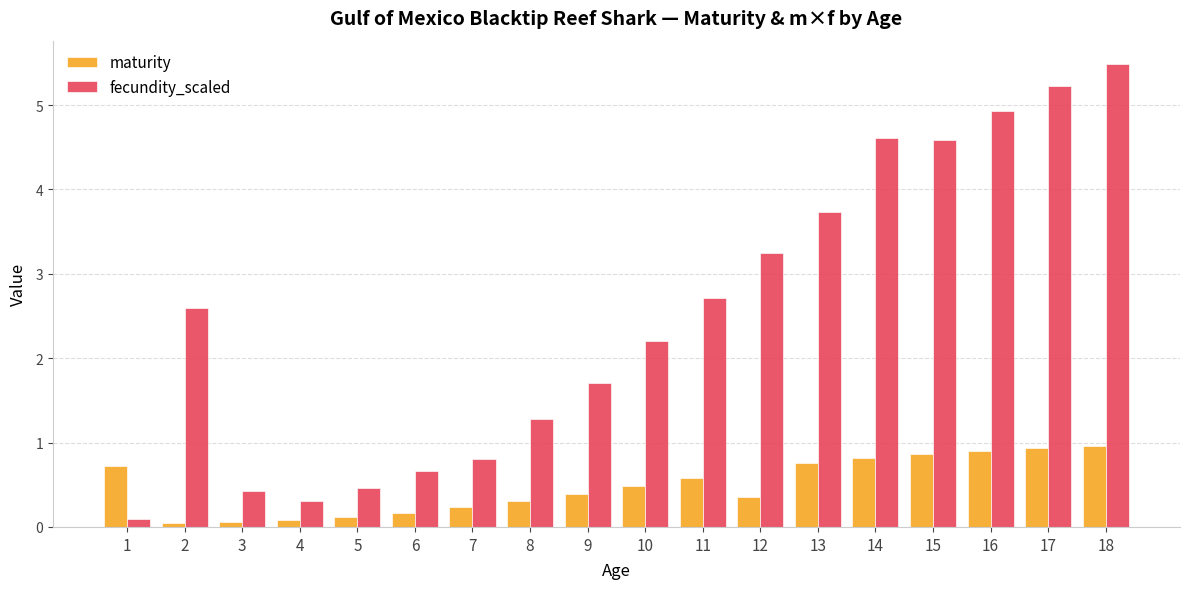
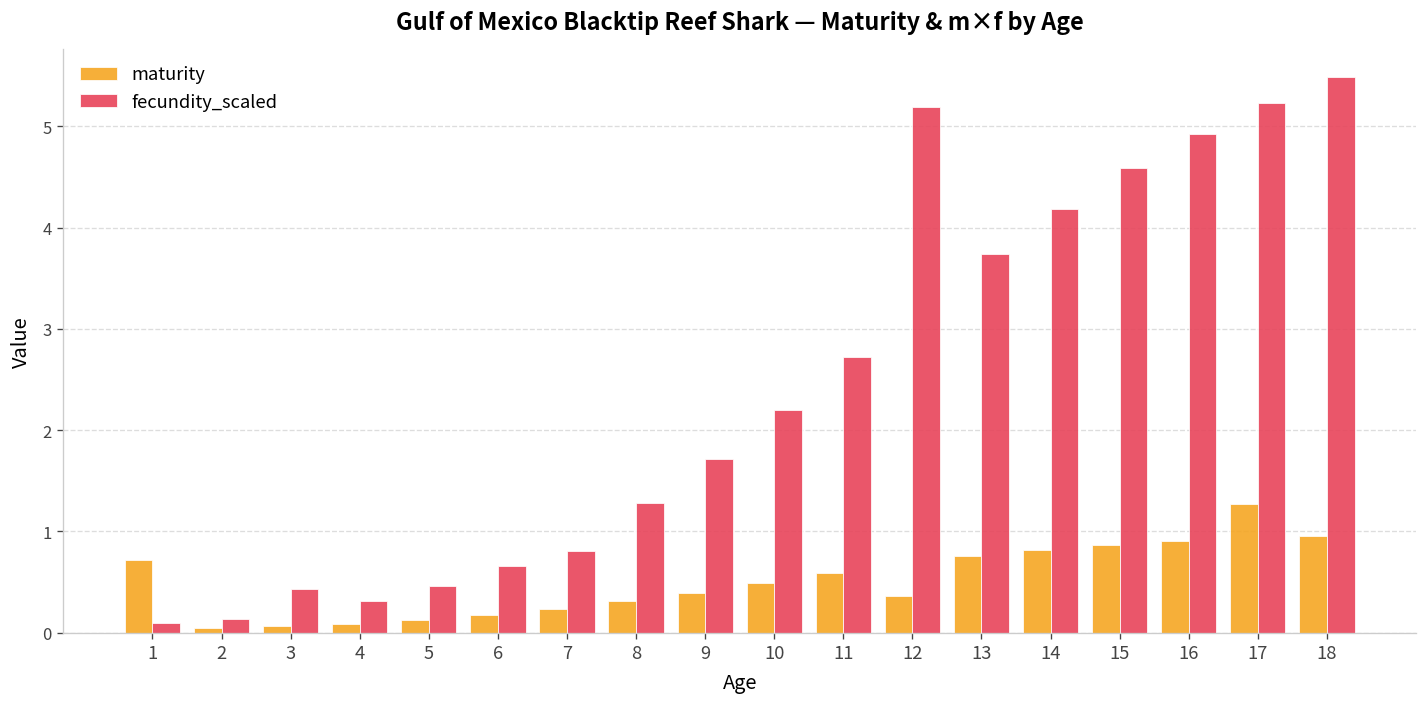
fecundity_scaled, 2: 2.6 -> 0.1
fecundity_scaled, 12: 3.2 -> 5.2
fecundity_scaled, 14: 4.6 -> 4.2
maturity, 17: 0.9 -> 1.3
